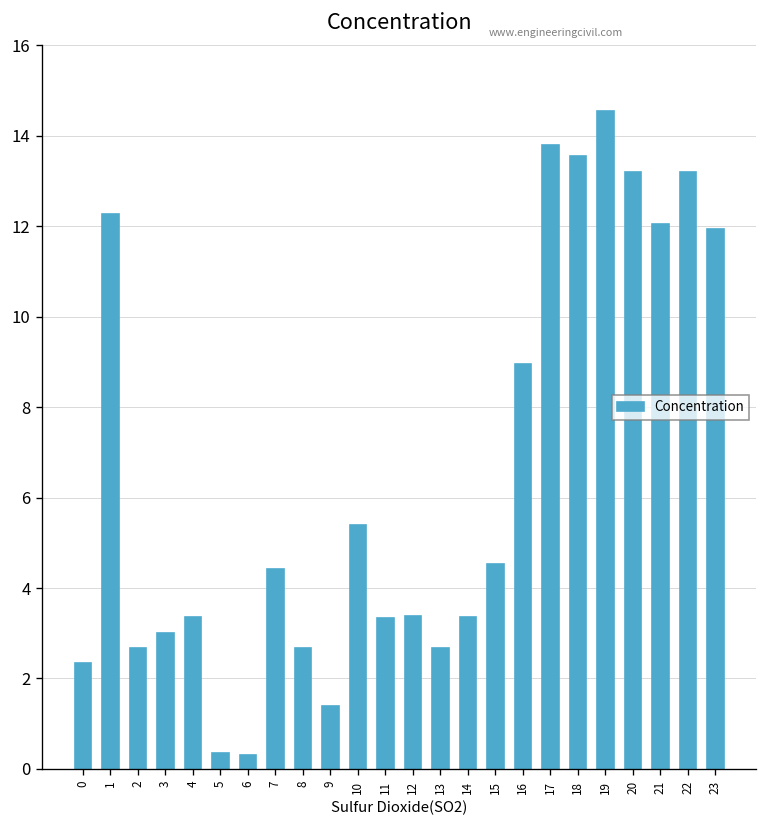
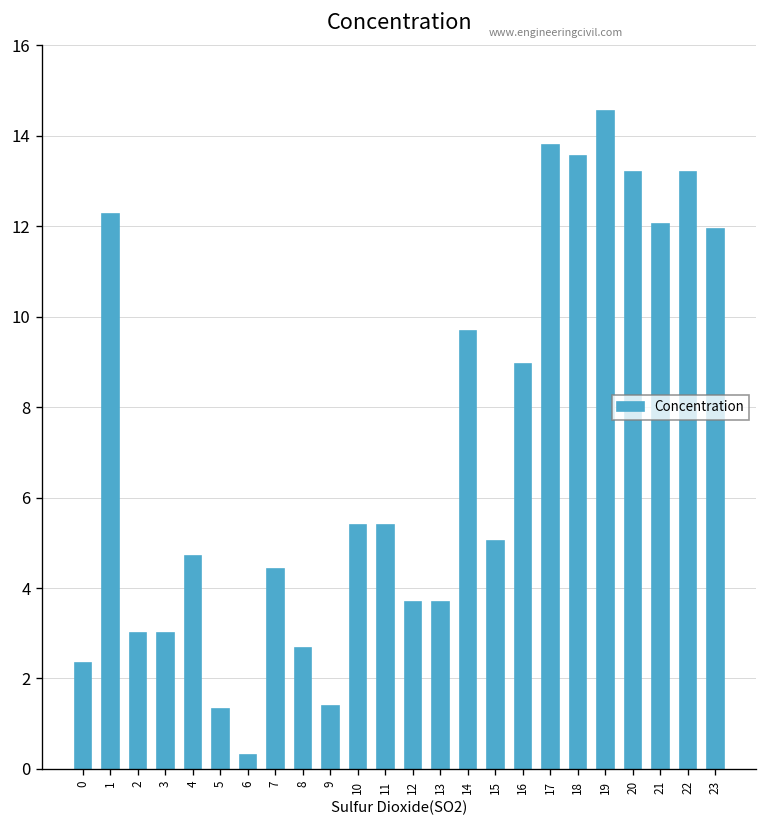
2: 2.7 -> 3.0
4: 3.4 -> 4.7
5: 0.4 -> 1.3
11: 3.3 -> 5.4
12: 3.4 -> 3.7
13: 2.7 -> 3.7
14: 3.4 -> 9.7
15: 4.5 -> 5.1
